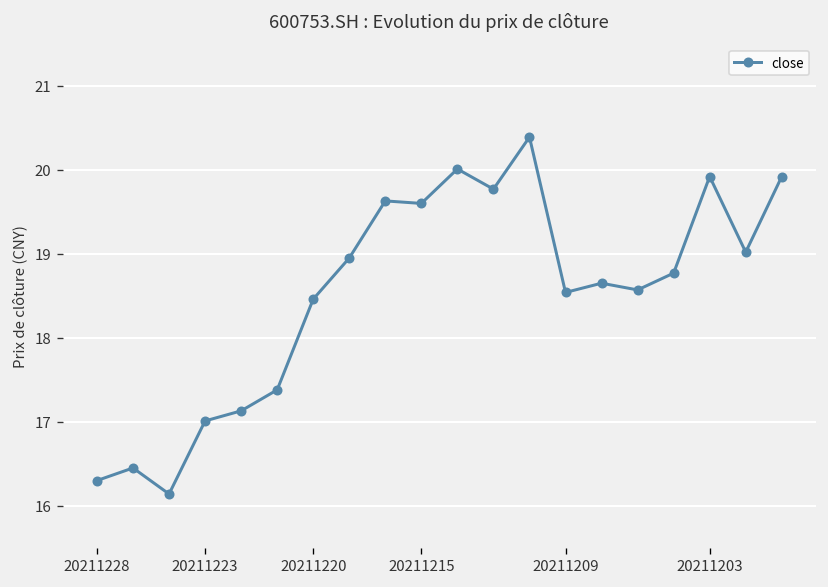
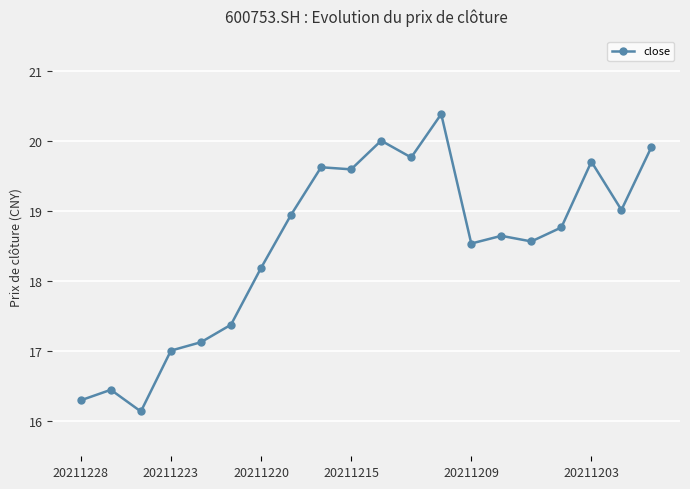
20211220: 18.5 -> 18.2
20211203: 19.9 -> 19.7
